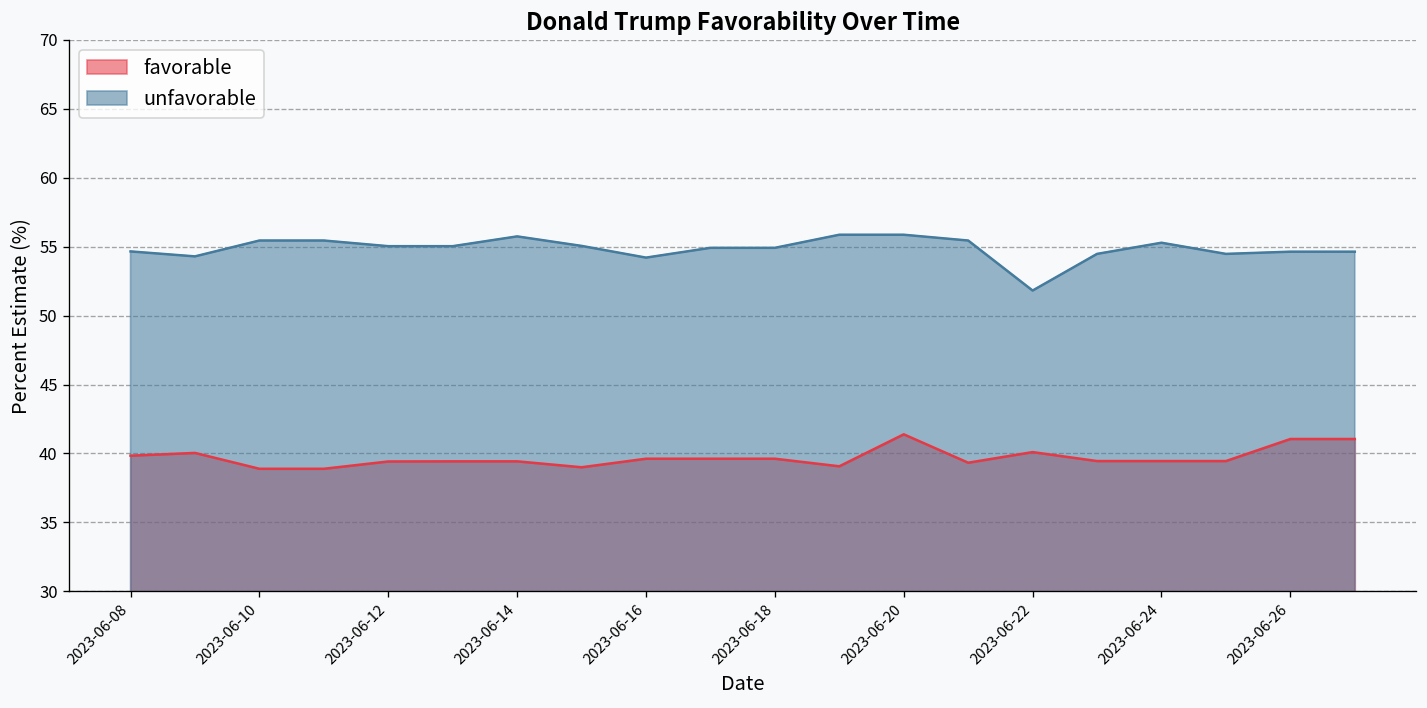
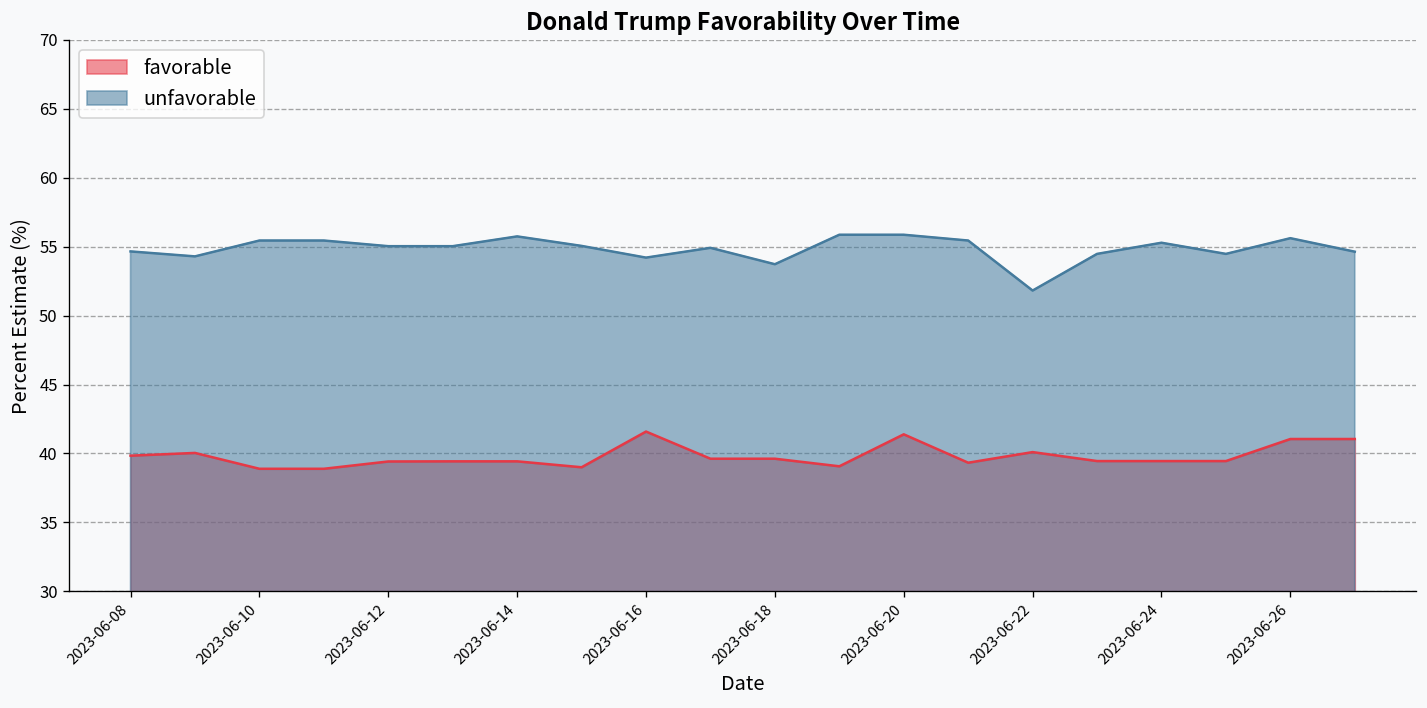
favorable, 2023-06-16: 39.6 -> 41.6
unfavorable, 2023-06-18: 54.9 -> 53.7
unfavorable, 2023-06-26: 54.6 -> 55.6
